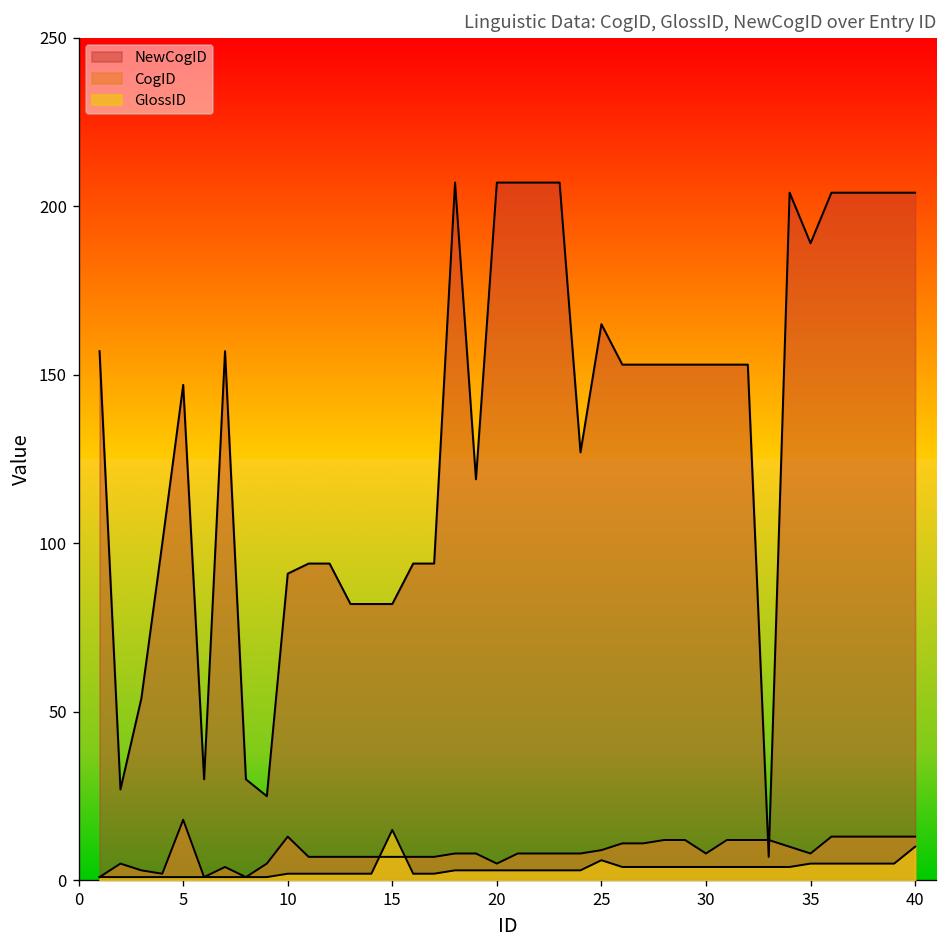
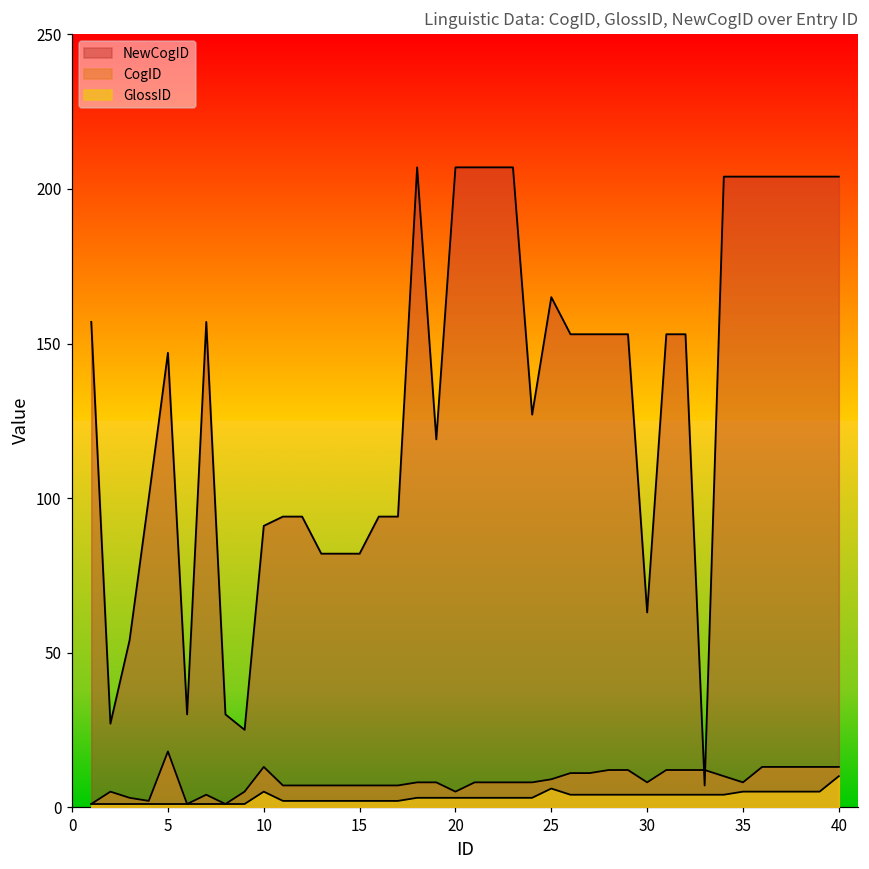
GlossID, 10: 2 -> 5
GlossID, 15: 15 -> 2
NewCogID, 30: 153 -> 63
NewCogID, 35: 189 -> 204
